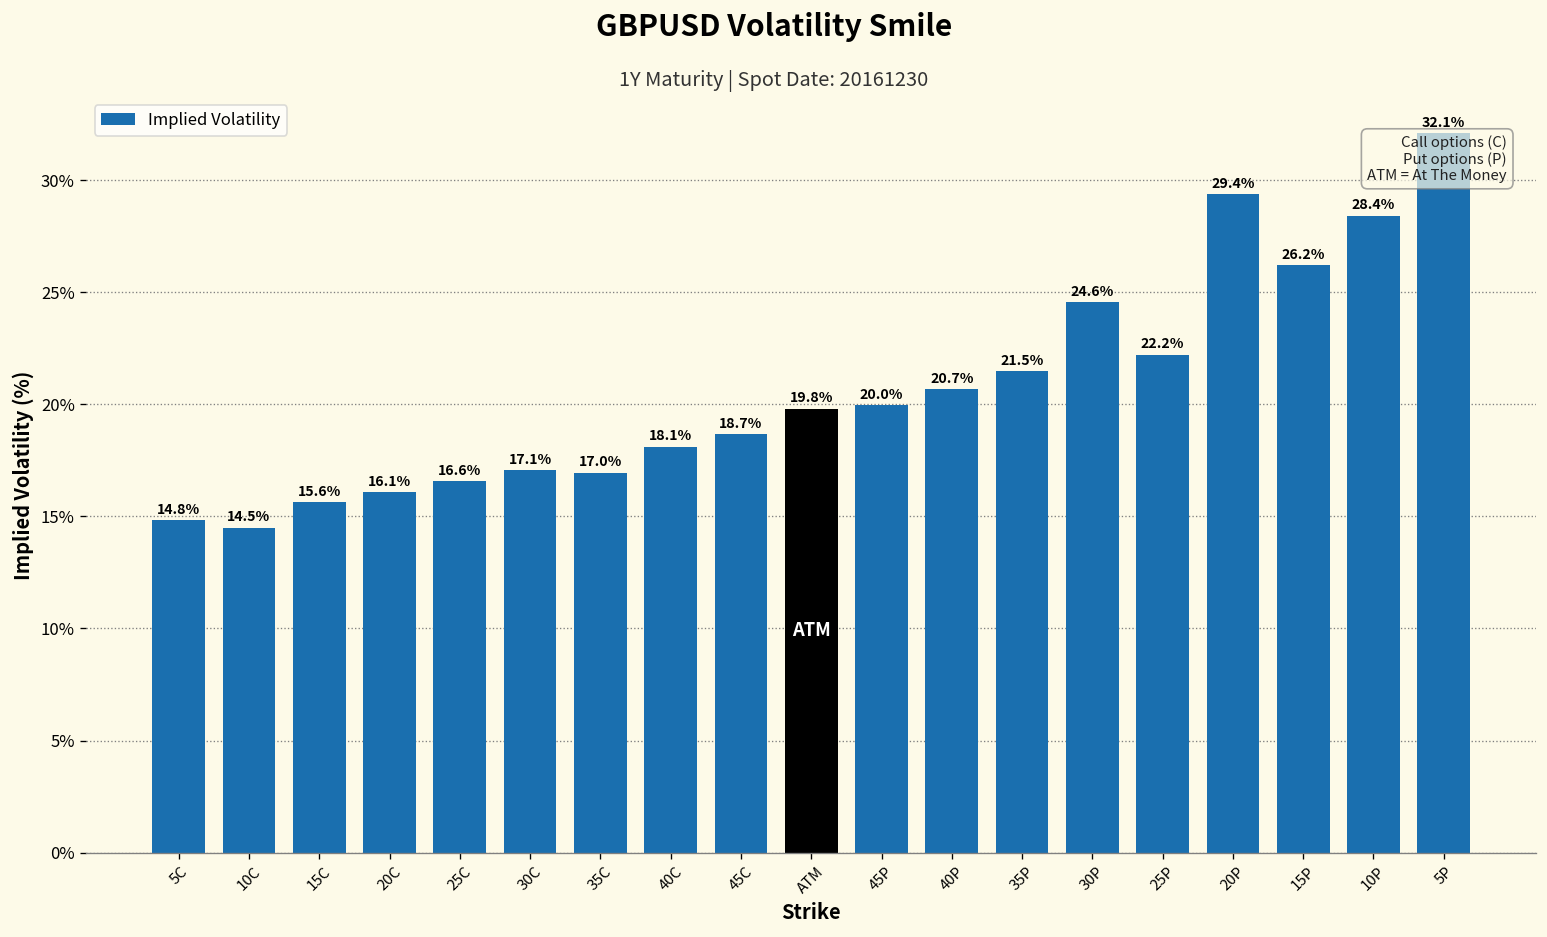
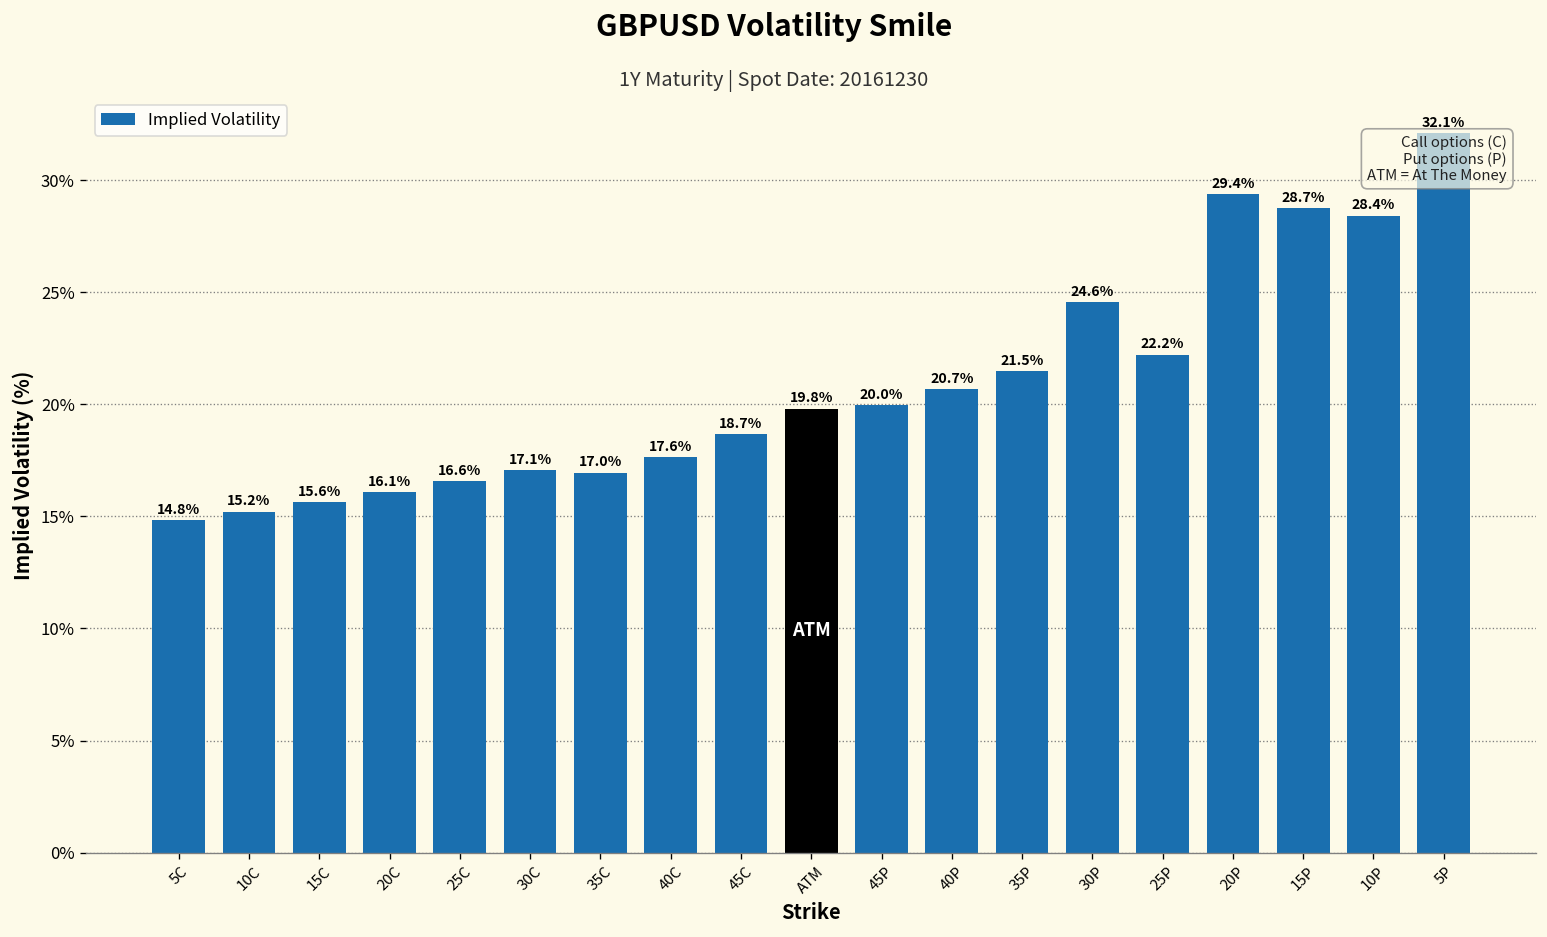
10C: 14.5% -> 15.2%
40C: 18.1% -> 17.6%
15P: 26.2% -> 28.7%
